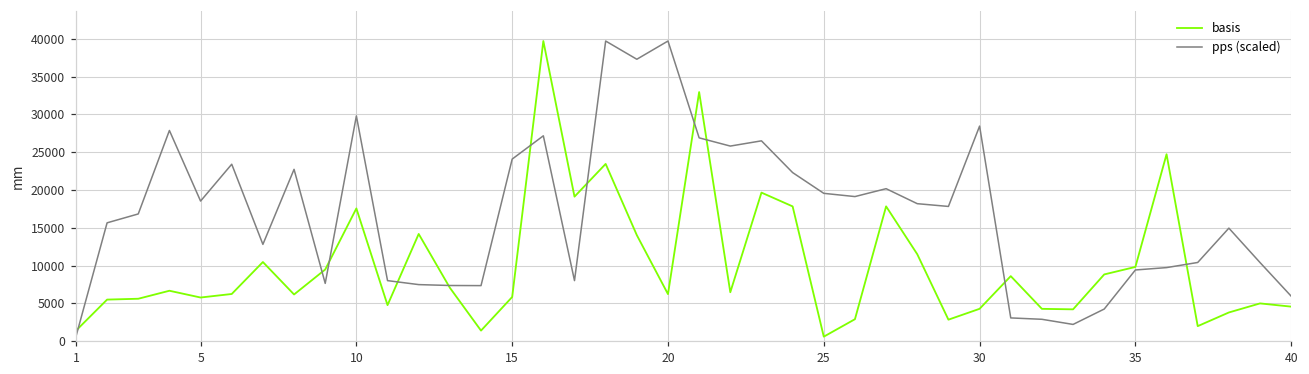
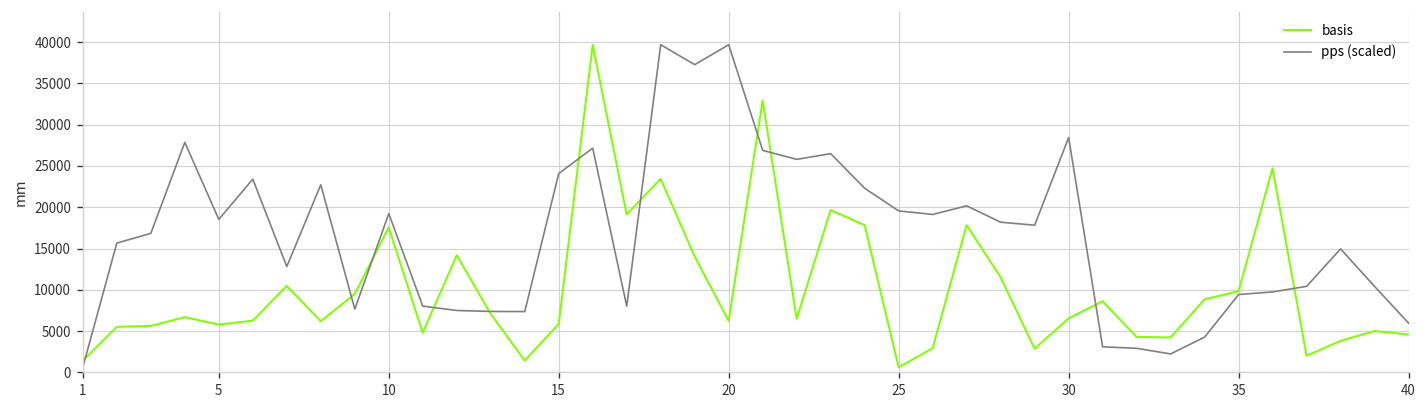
pps (scaled), 10: 30000 -> 19000
basis, 30: 4000 -> 7000
